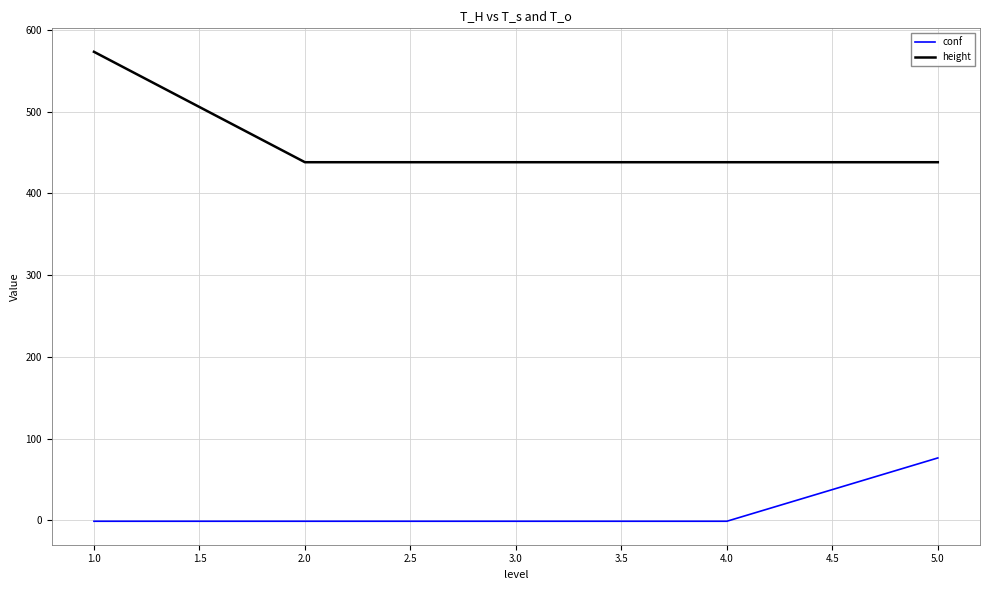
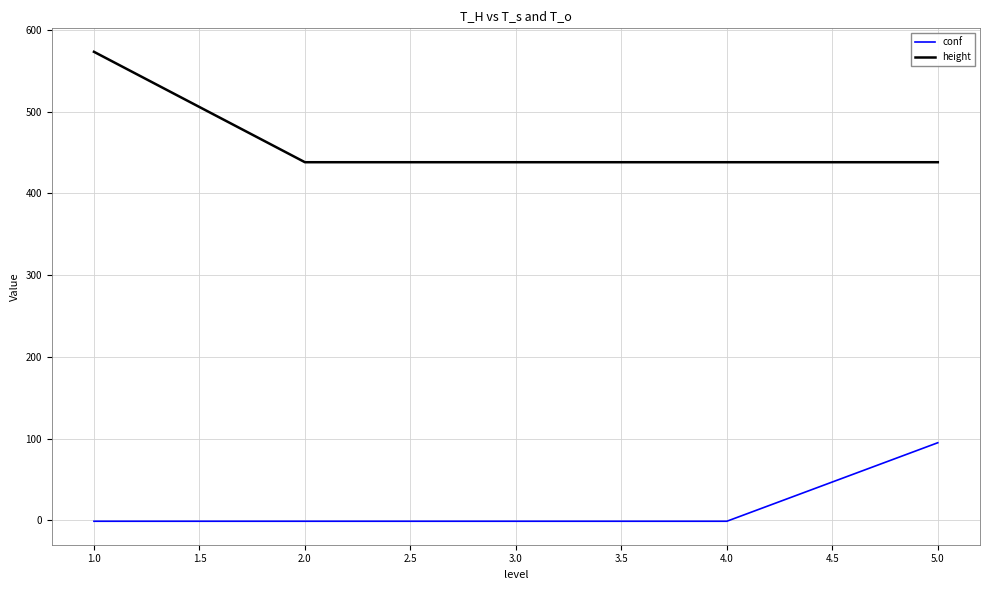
conf, 5.0: 80 -> 100
